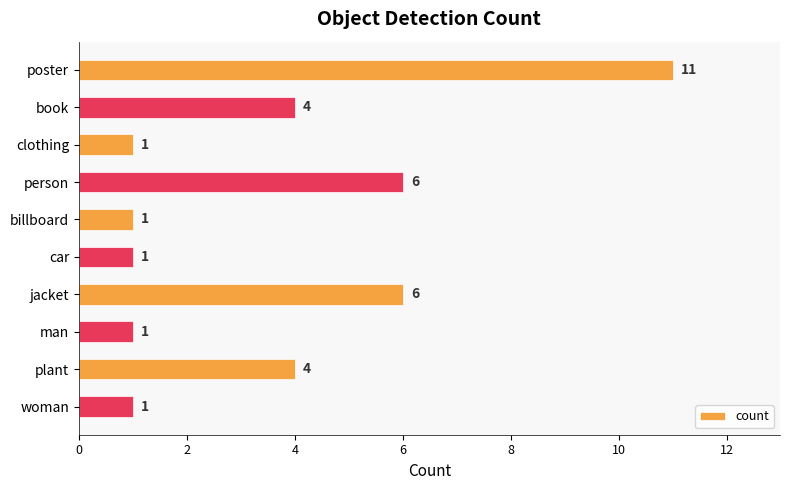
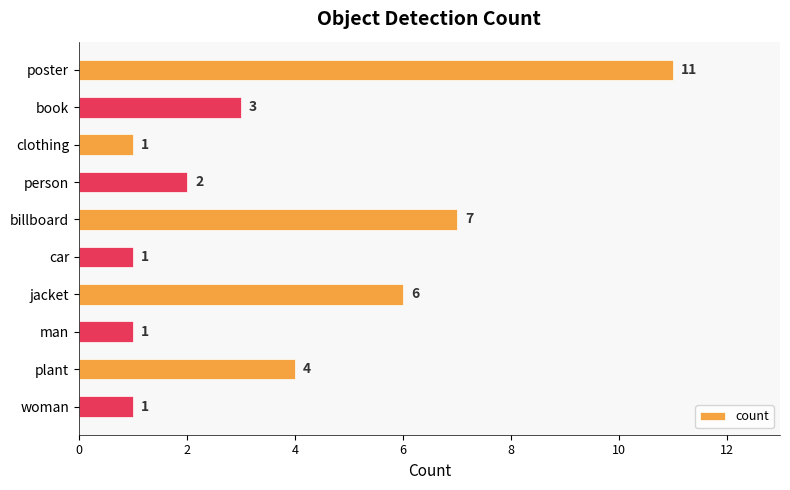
book: 4 -> 3
person: 6 -> 2
billboard: 1 -> 7
